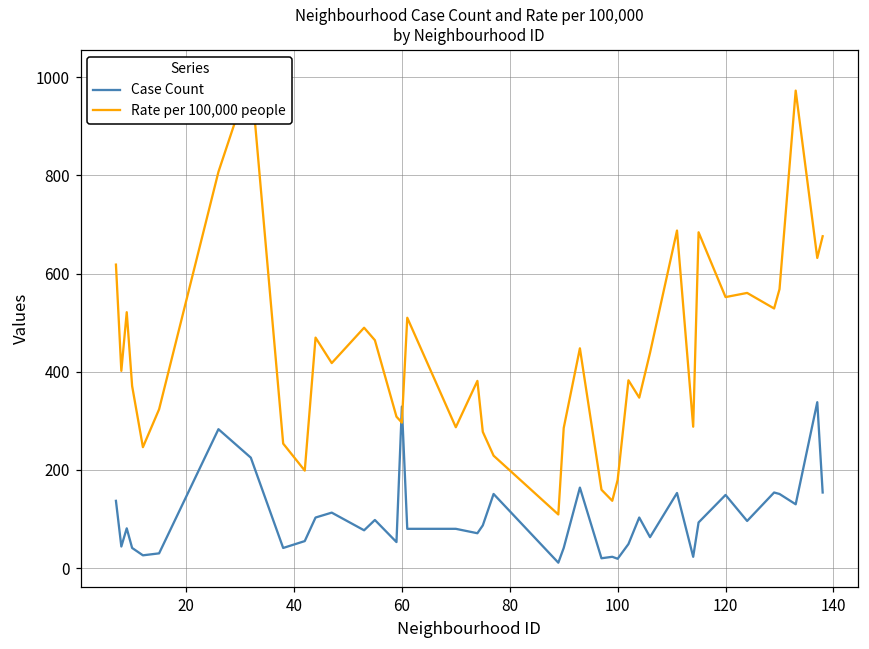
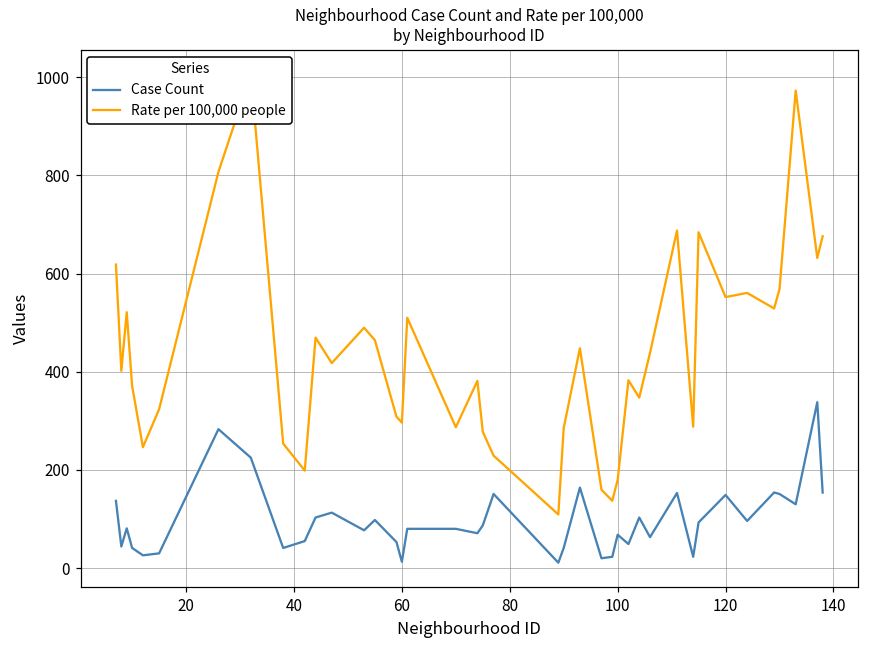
Case Count, 60: 330 -> 10
Case Count, 100: 20 -> 70
